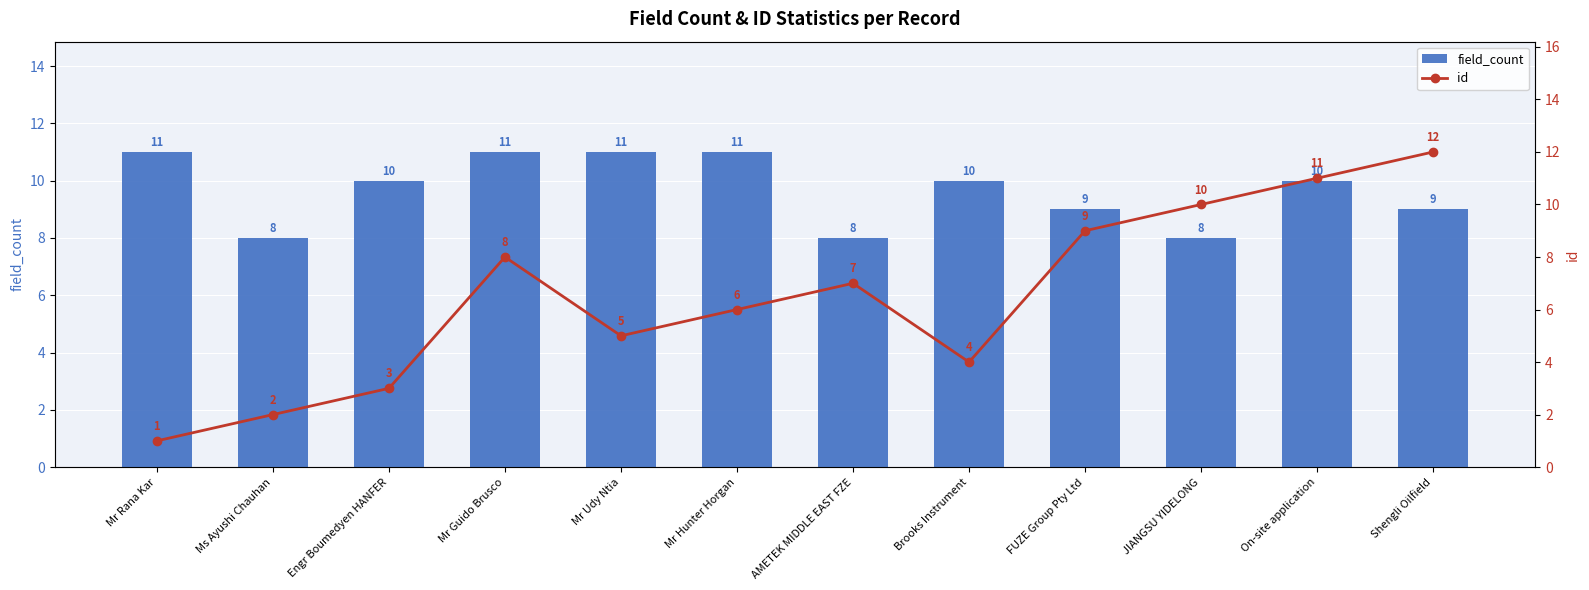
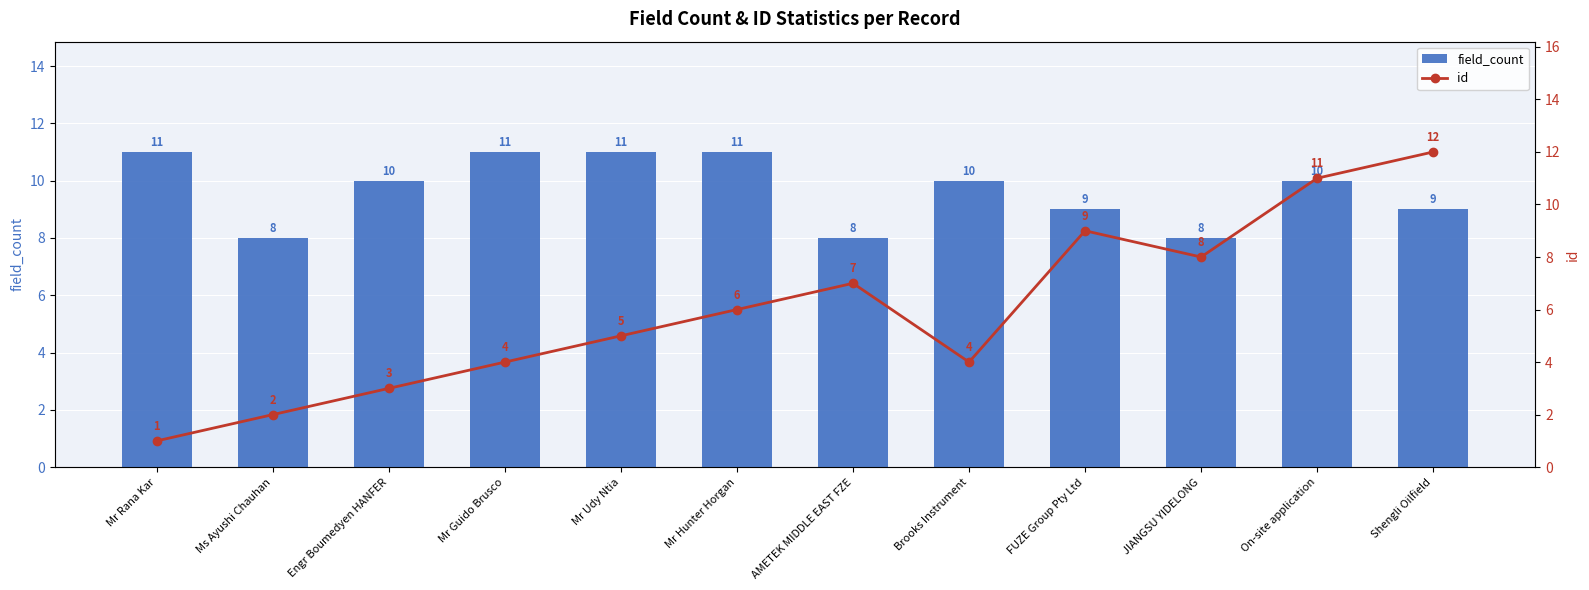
id, Mr Guido Brusco: 8 -> 4
id, JIANGSU YIDELONG: 10 -> 8
